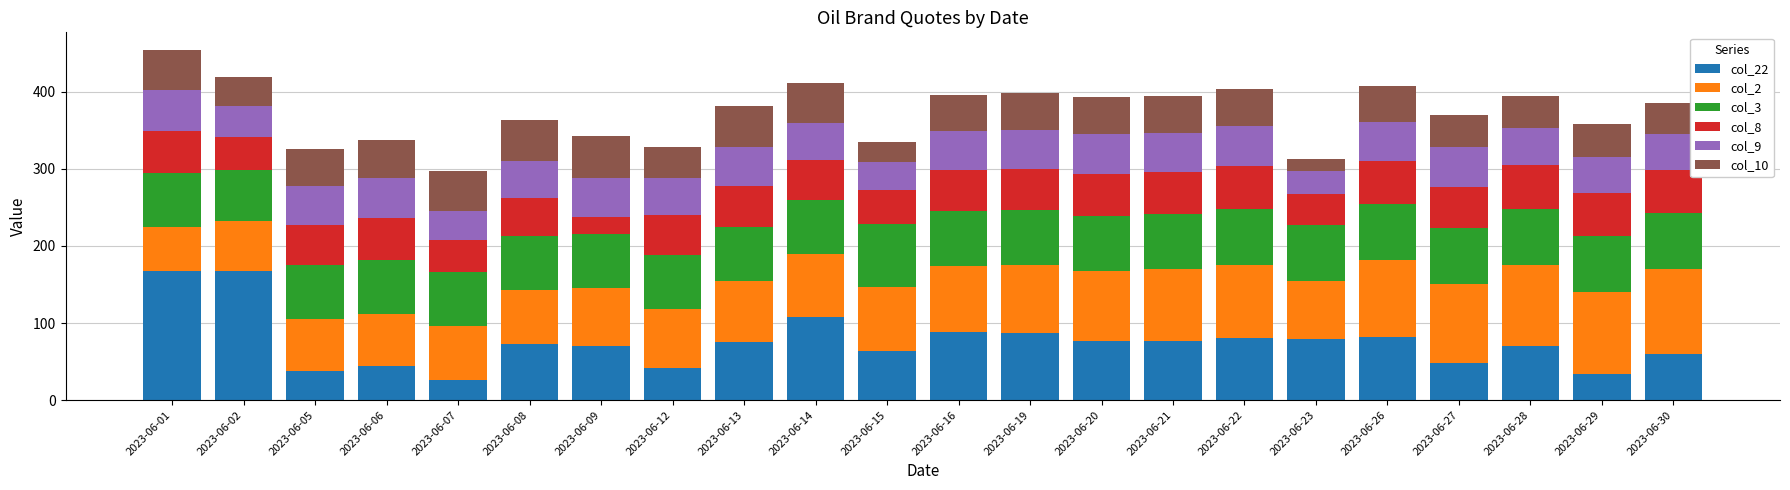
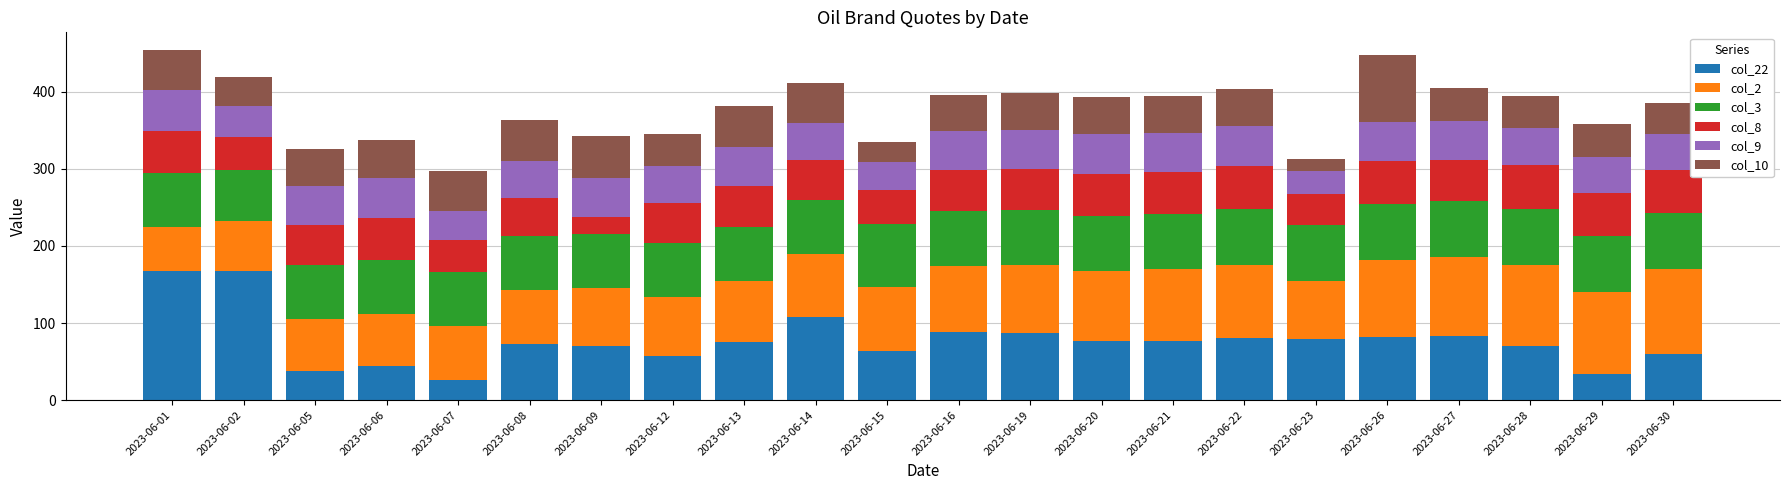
col_22, 2023-06-12: 40 -> 60
col_10, 2023-06-26: 50 -> 90
col_22, 2023-06-27: 50 -> 80
